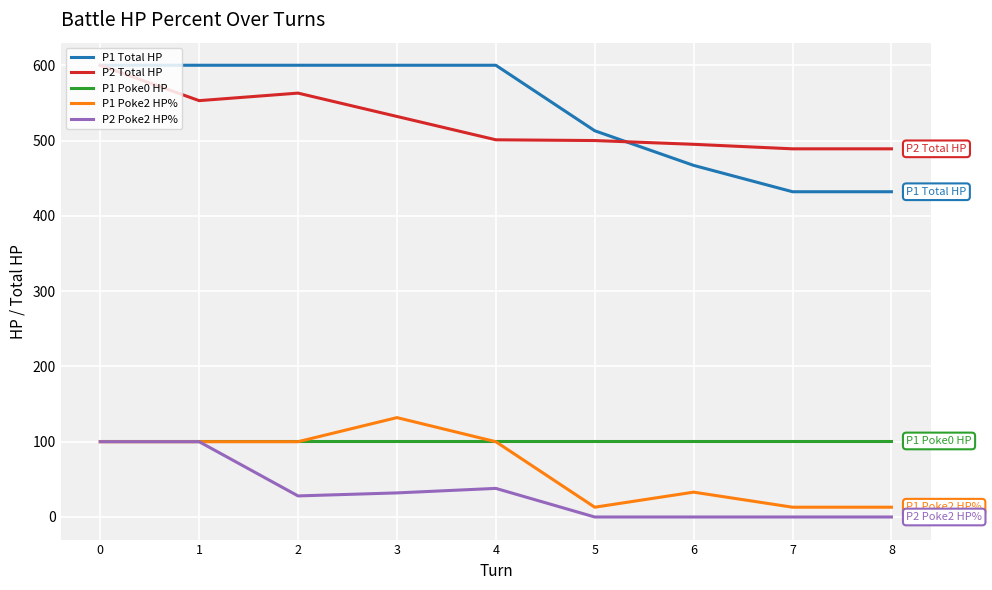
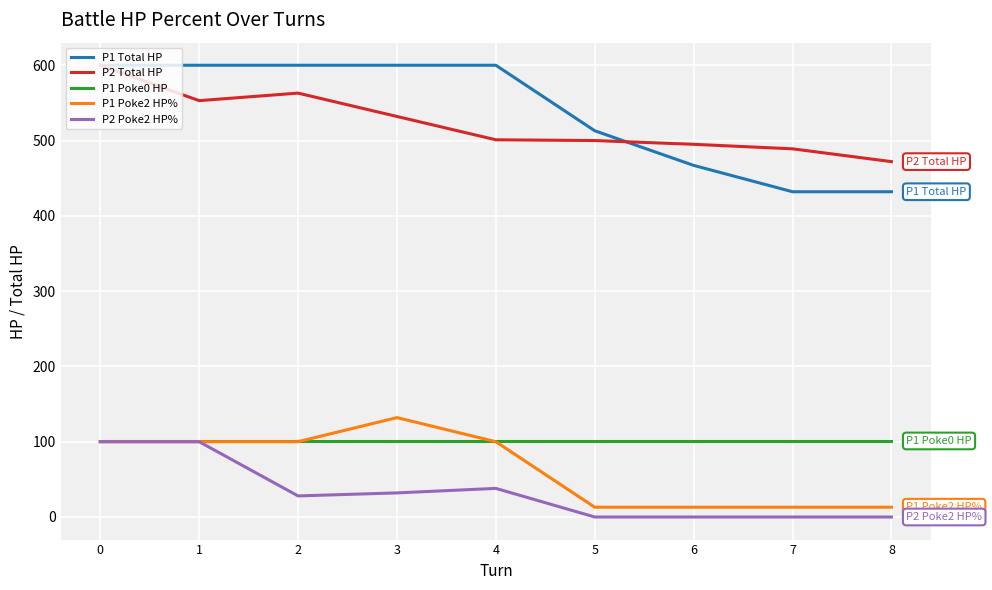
P1 Poke2 HP%, 6: 30 -> 10
P2 Total HP, 8: 490 -> 470
